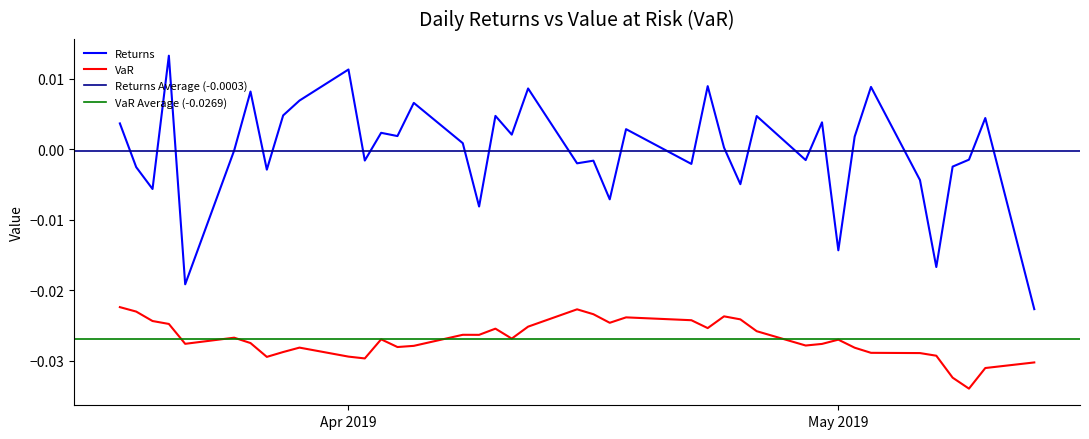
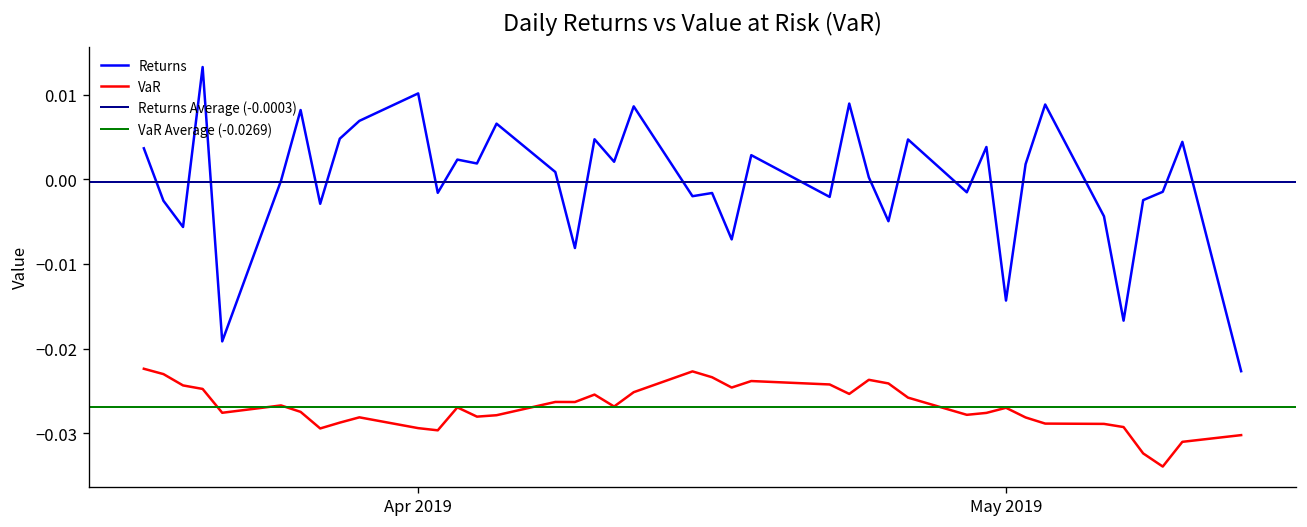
Returns, Apr 2019: 0.011 -> 0.010
